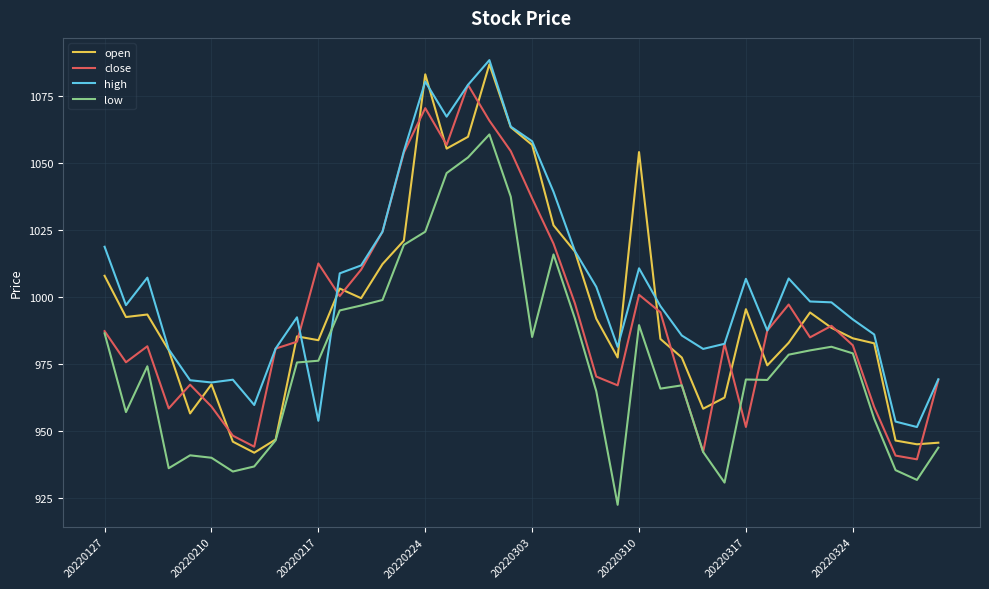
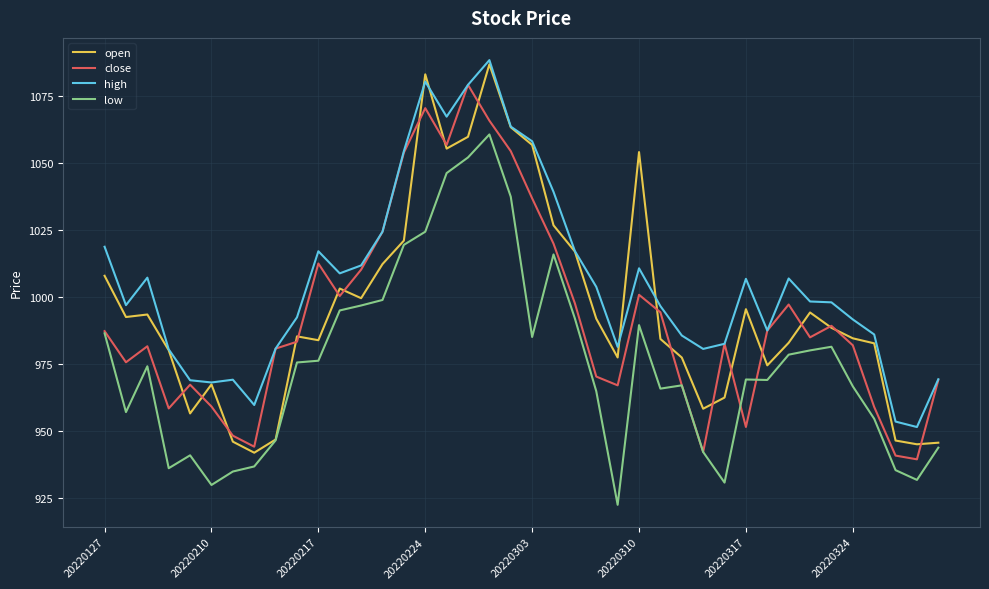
low, 20220210: 940 -> 930
high, 20220217: 954 -> 1017
low, 20220324: 979 -> 967
